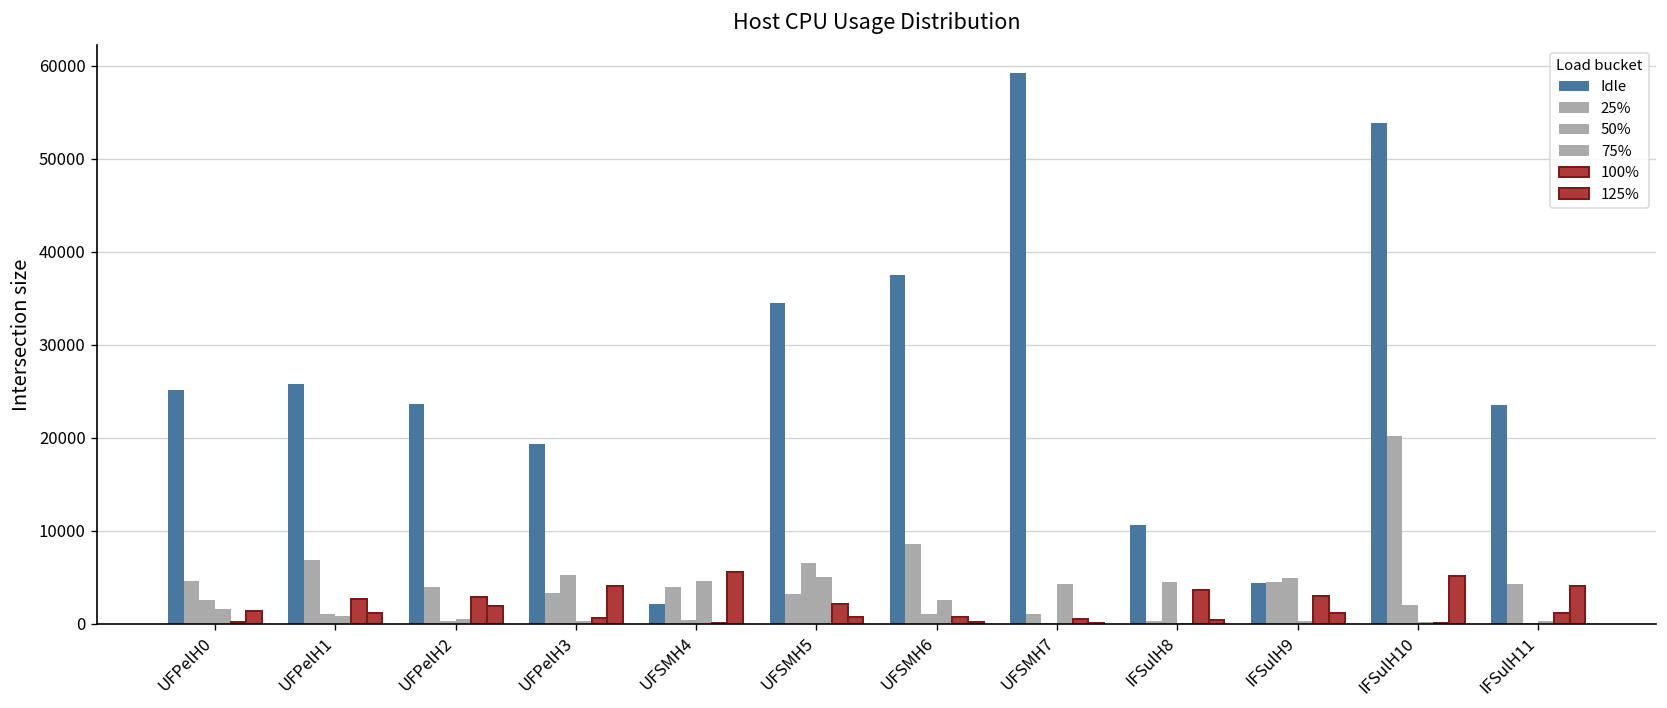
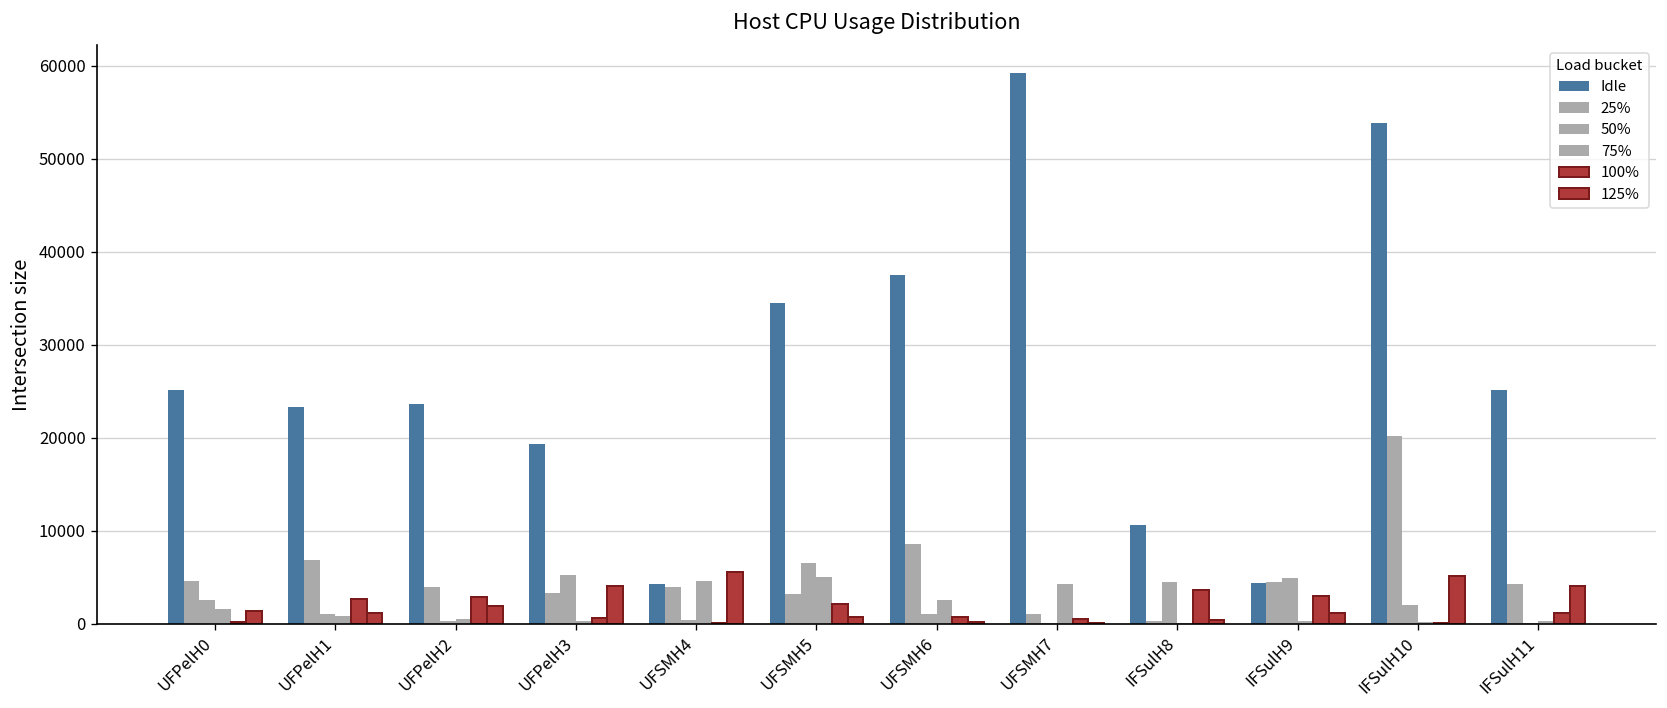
Idle, UFPelH1: 26000 -> 23000
Idle, UFSMH4: 2000 -> 4000
Idle, IFSulH11: 23000 -> 25000
